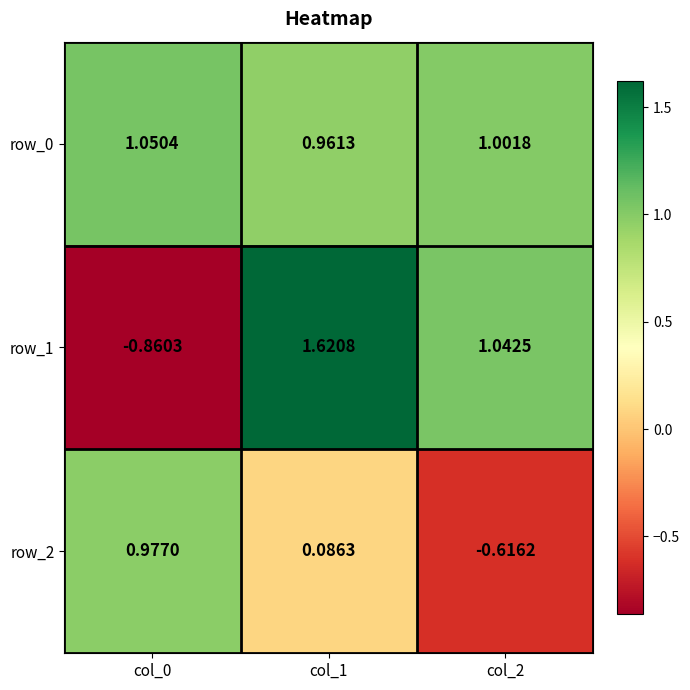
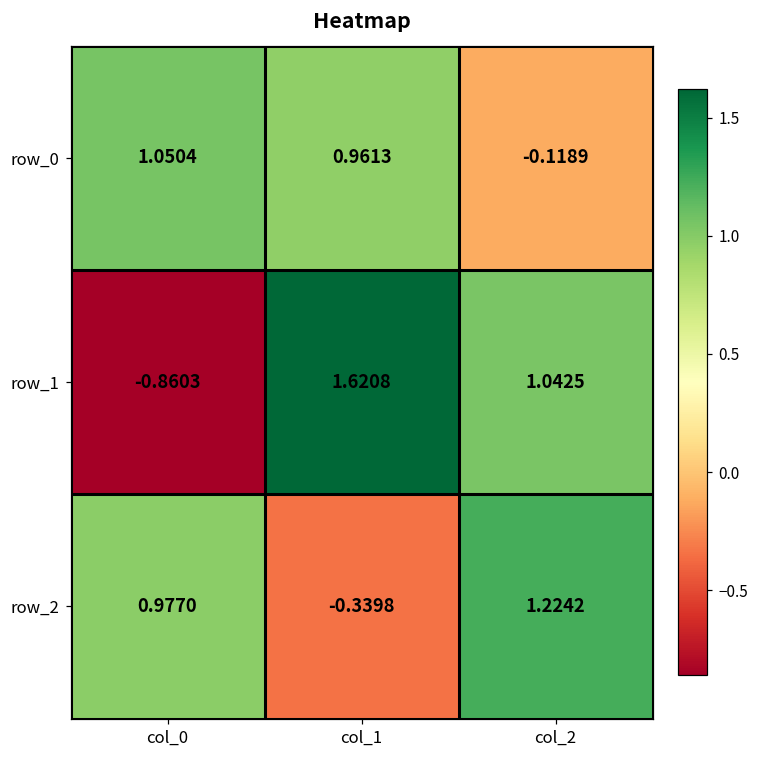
row_0, col_2: 1.0018 -> -0.1189
row_2, col_1: 0.0863 -> -0.3398
row_2, col_2: -0.6162 -> 1.2242
